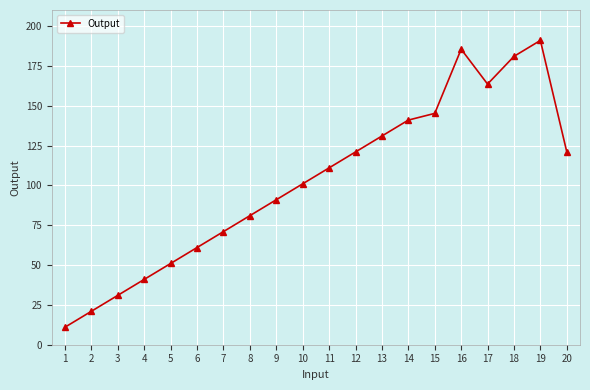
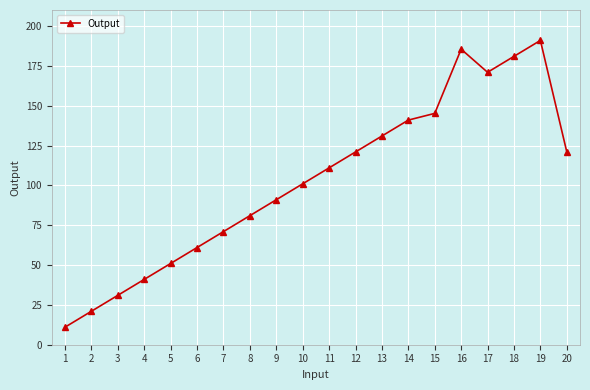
17: 164 -> 171
